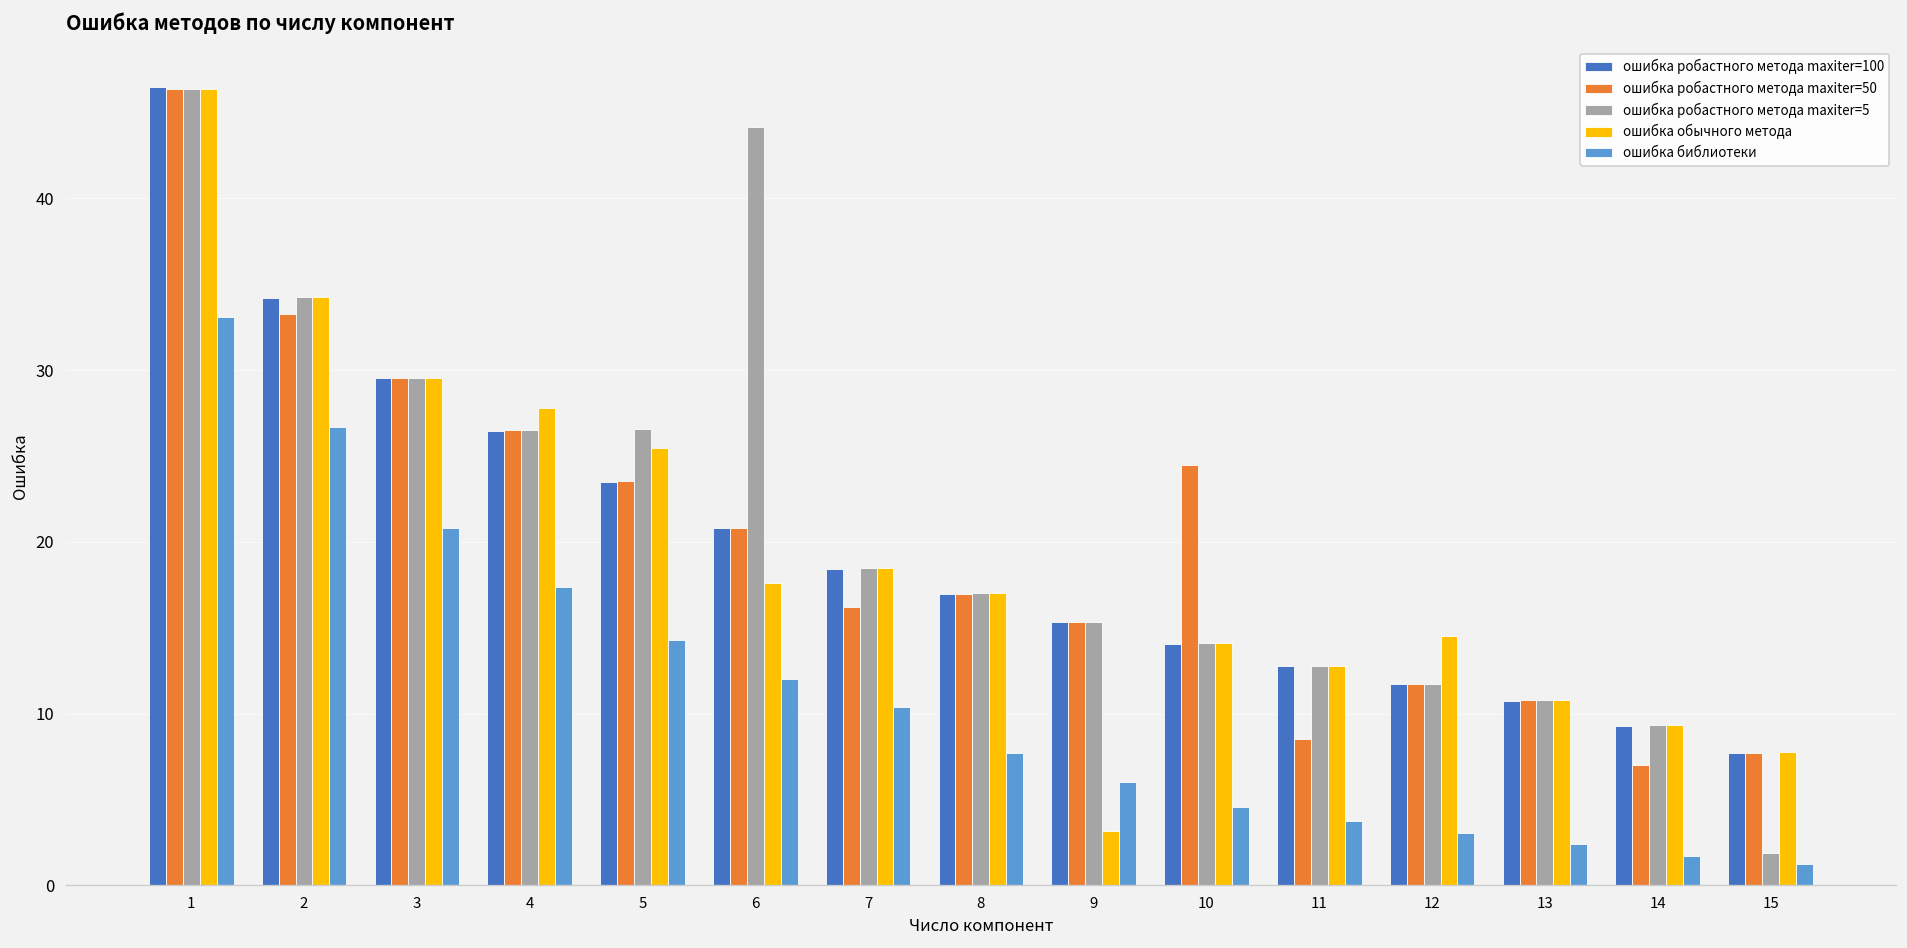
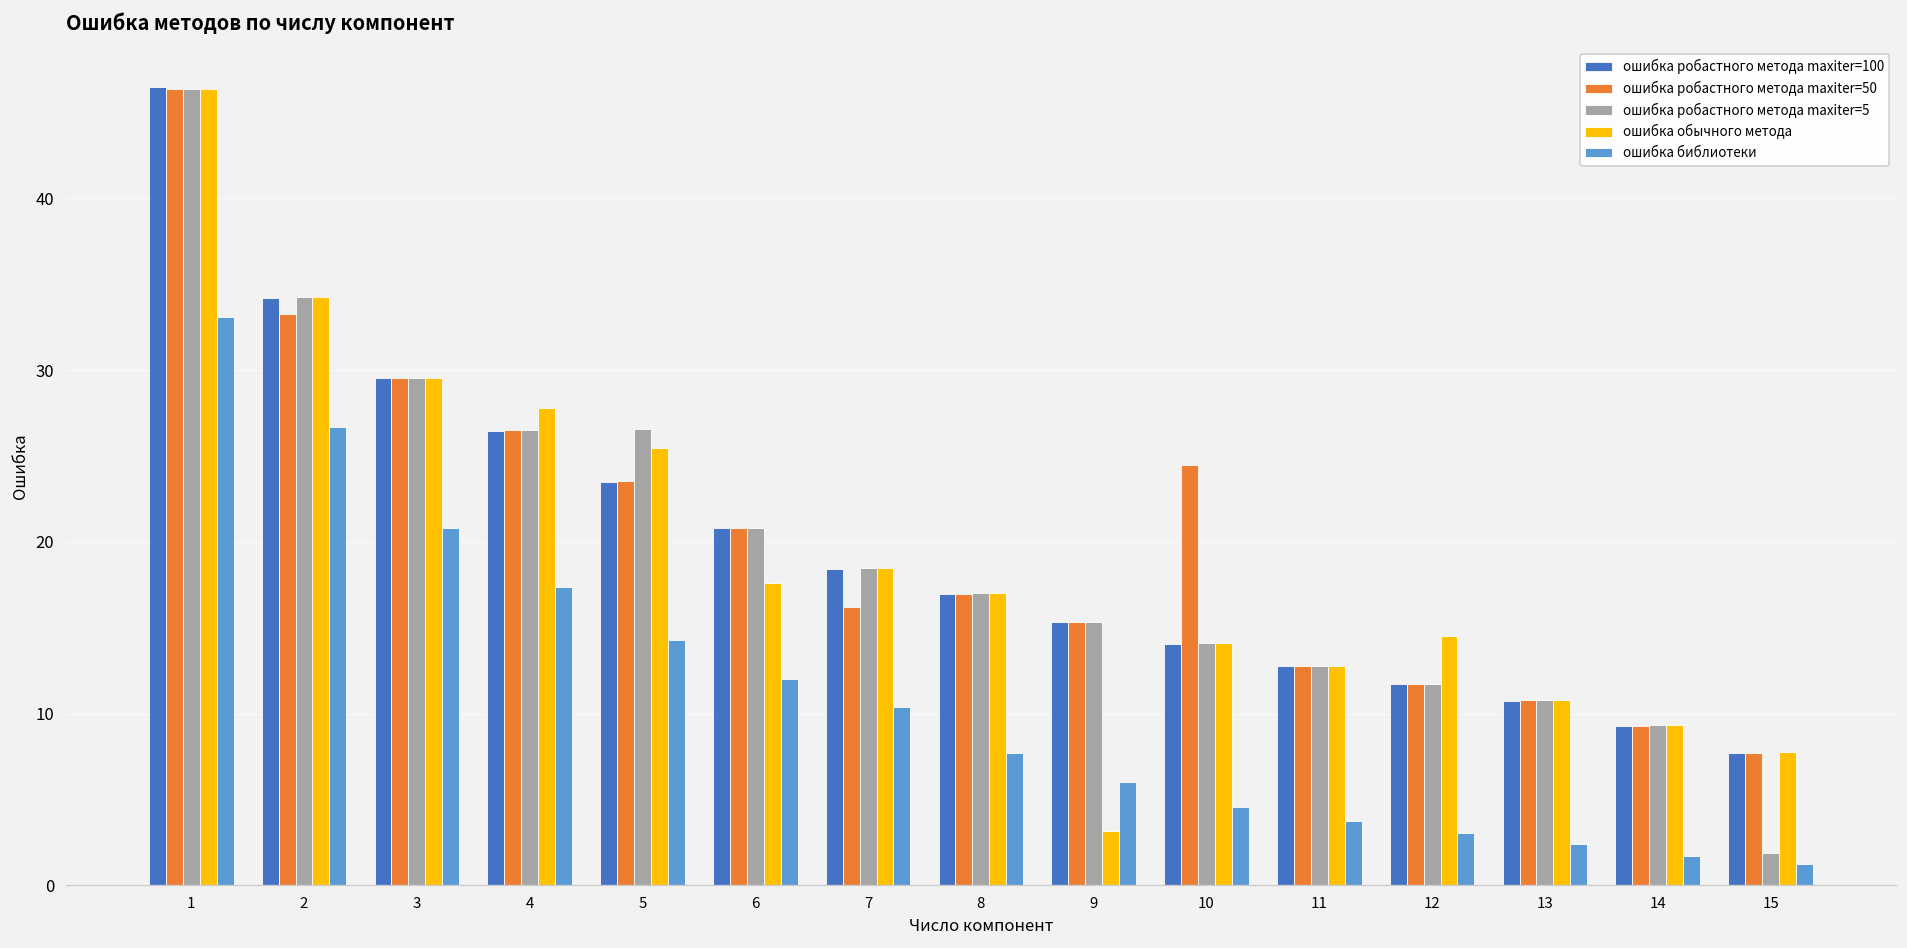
ошибка робастного метода maxiter=5, 6: 44.2 -> 20.8
ошибка робастного метода maxiter=50, 11: 8.5 -> 12.8
ошибка робастного метода maxiter=50, 14: 7.0 -> 9.3
